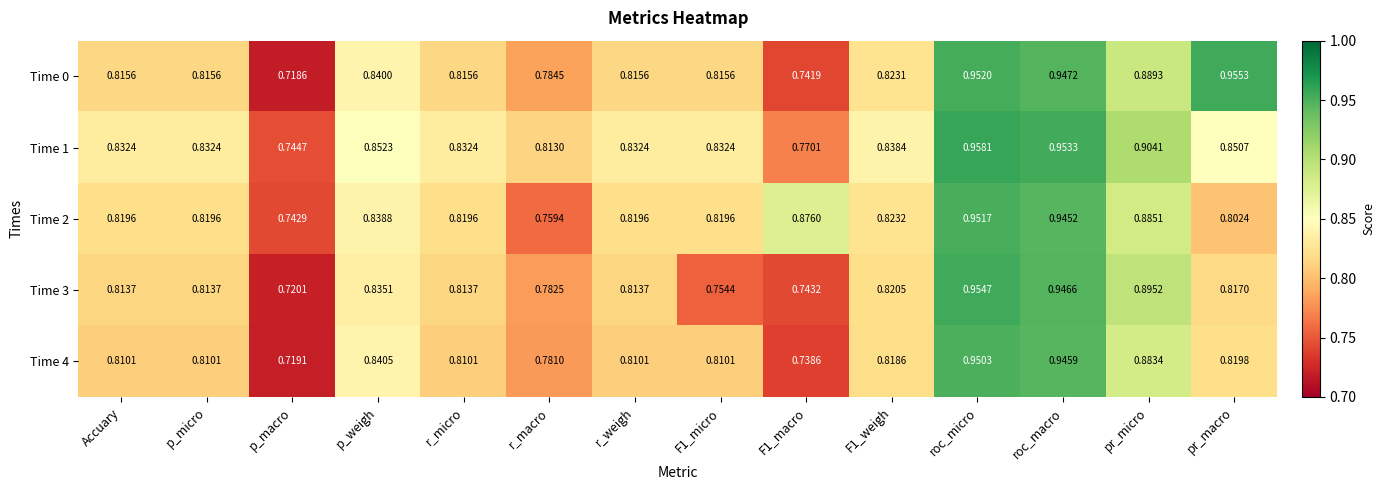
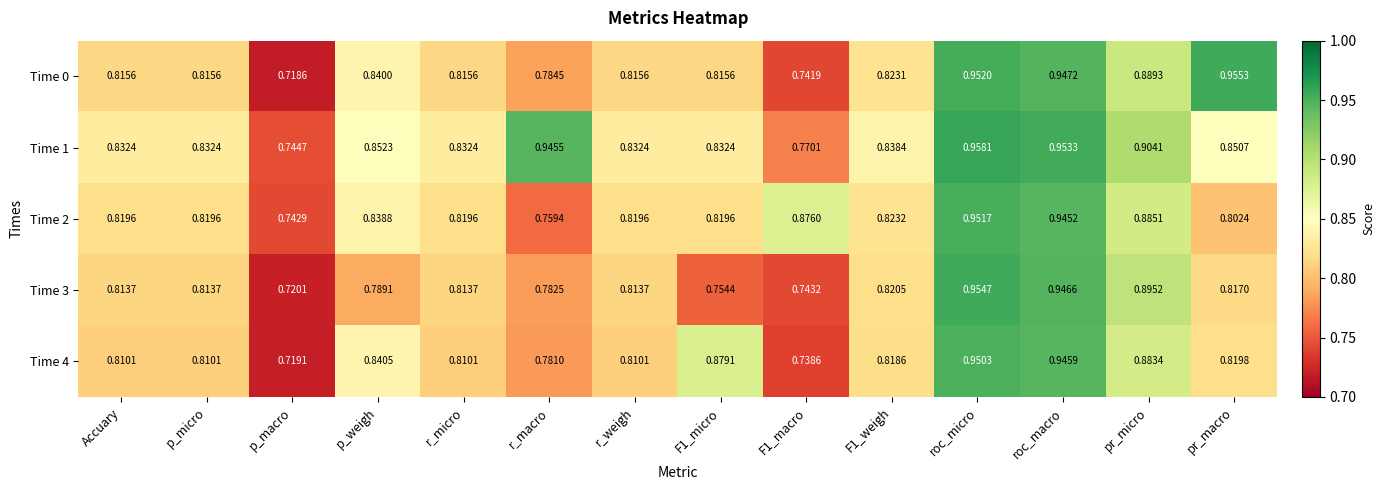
Time 1, r_macro: 0.8130 -> 0.9455
Time 3, p_weigh: 0.8351 -> 0.7891
Time 4, F1_micro: 0.8101 -> 0.8791
